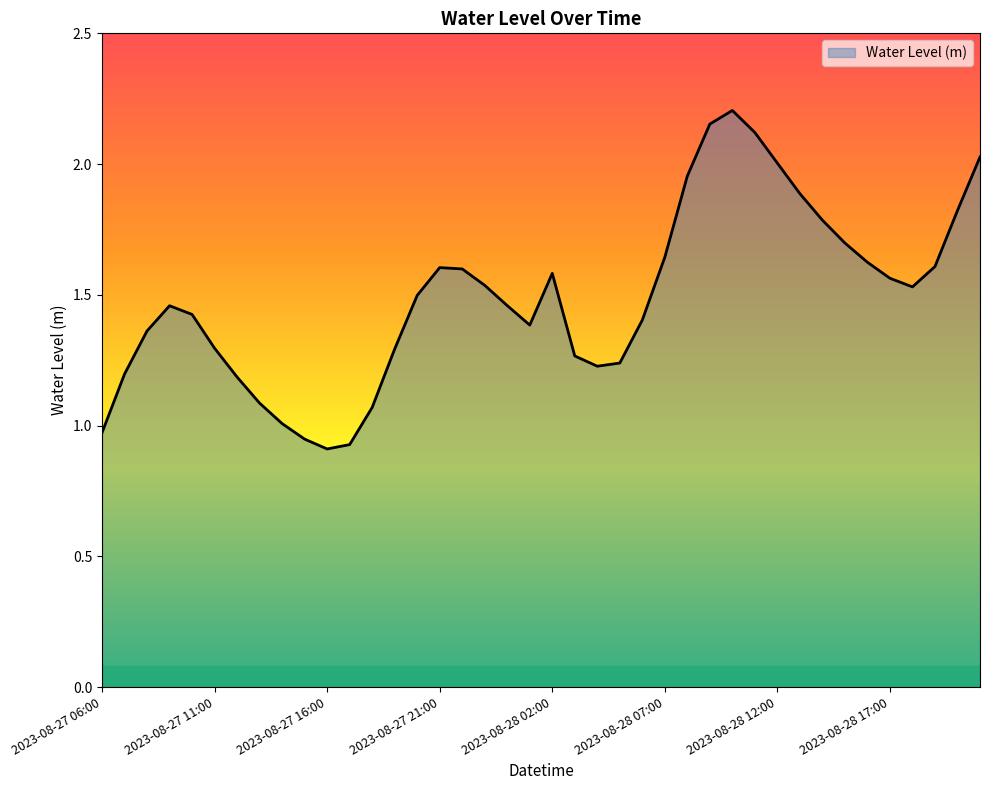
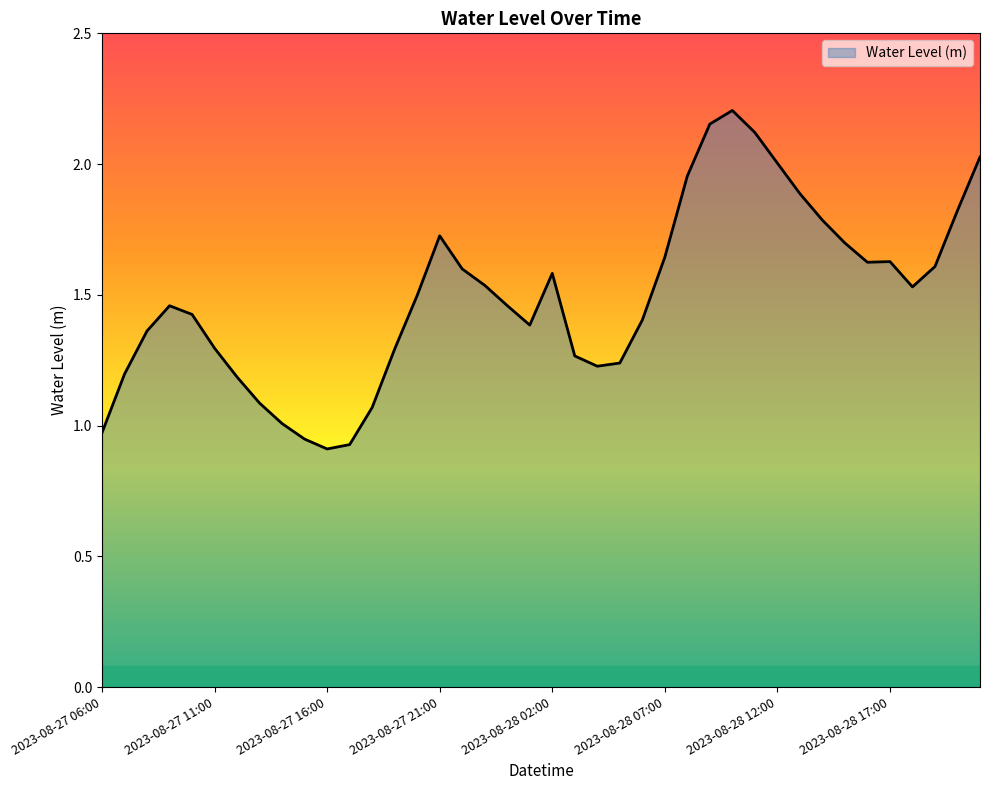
2023-08-27 21:00: 1.60 -> 1.73
2023-08-28 17:00: 1.56 -> 1.63
